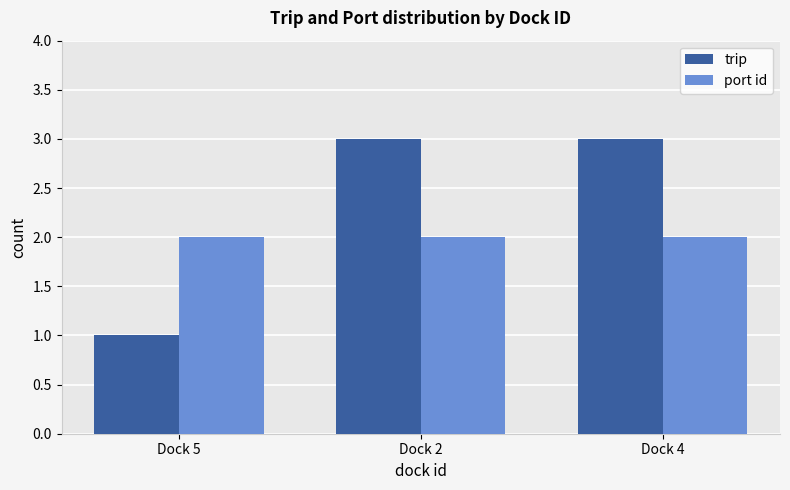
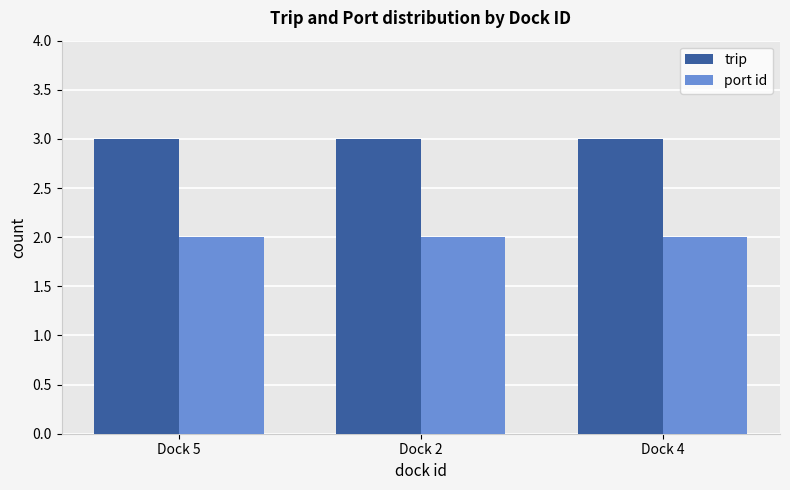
trip, Dock 5: 1 -> 3
